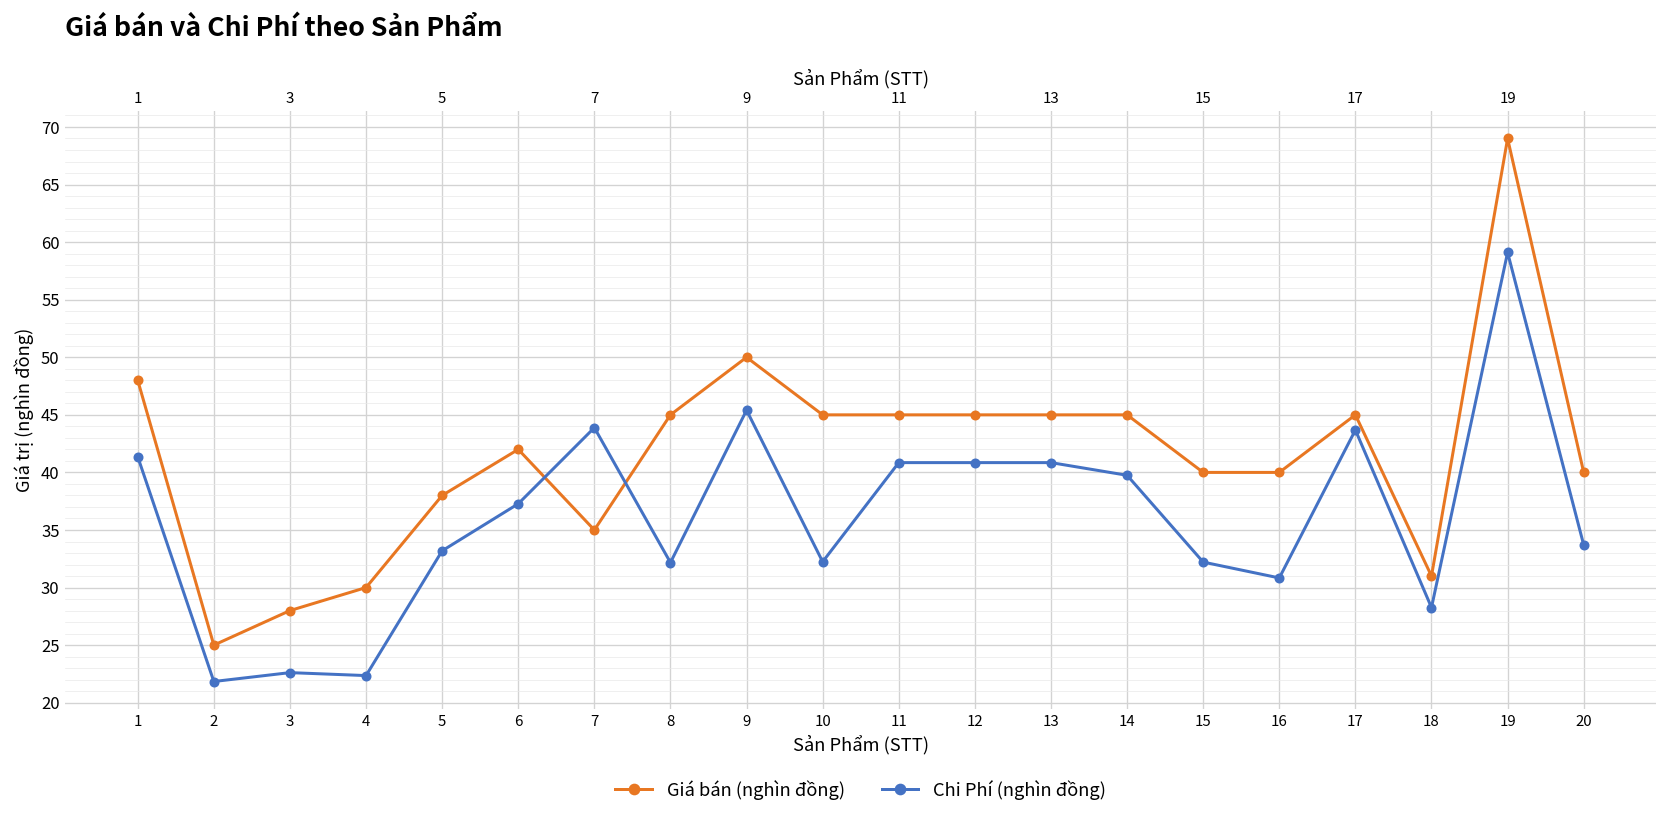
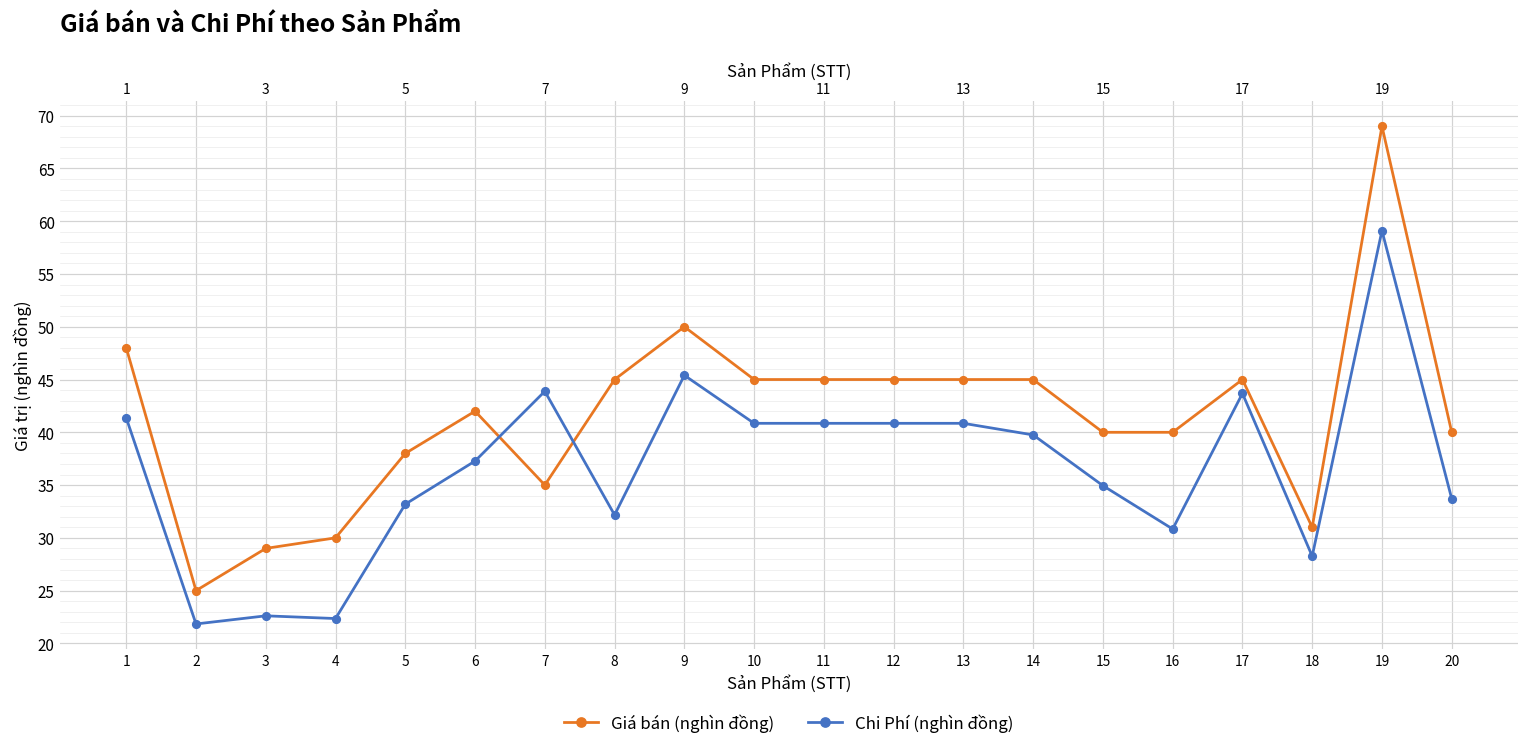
Giá bán (nghìn đồng), 3: 28 -> 29
Chi Phí (nghìn đồng), 10: 32 -> 41
Chi Phí (nghìn đồng), 15: 32 -> 35
